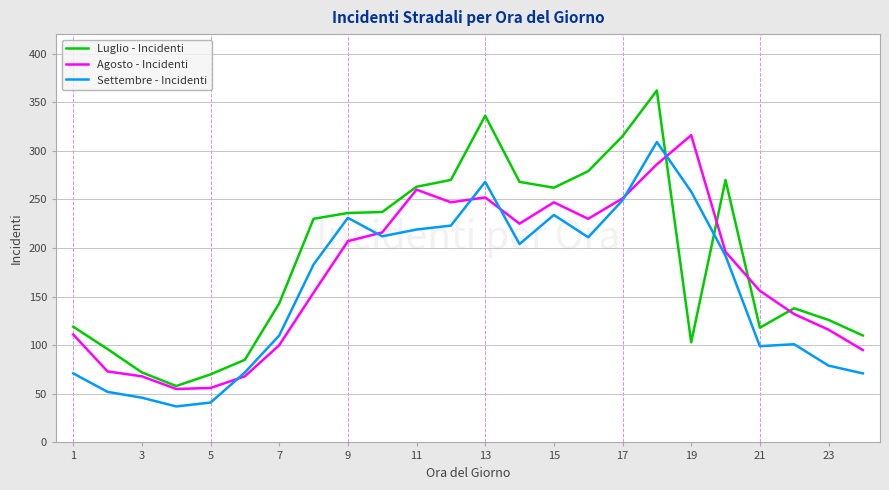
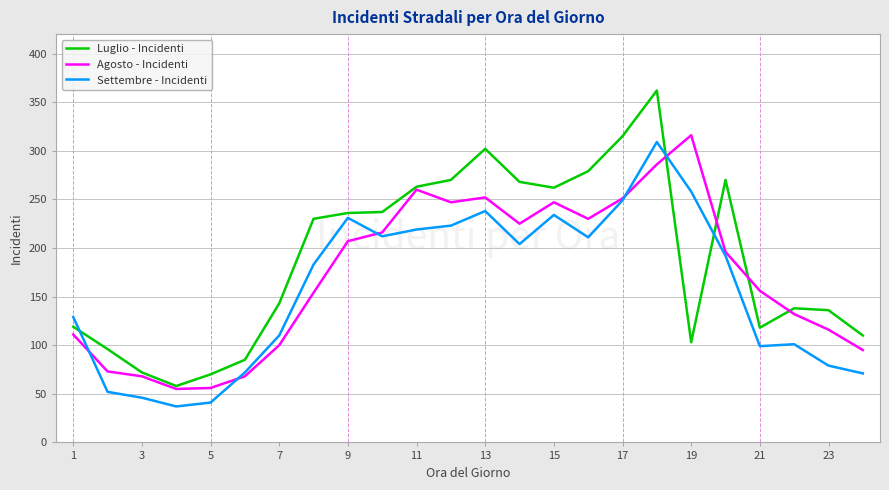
Settembre - Incidenti, 1: 70 -> 130
Luglio - Incidenti, 13: 340 -> 300
Settembre - Incidenti, 13: 270 -> 240
Luglio - Incidenti, 23: 130 -> 140
